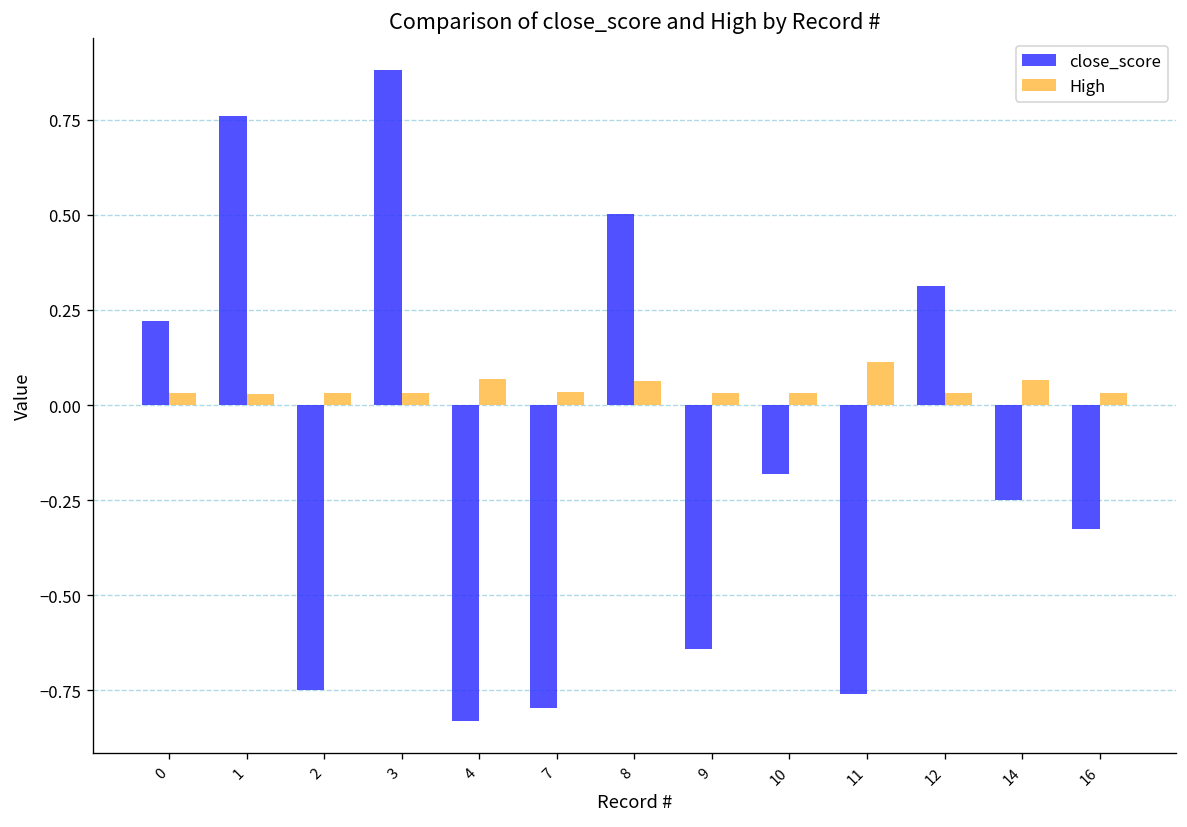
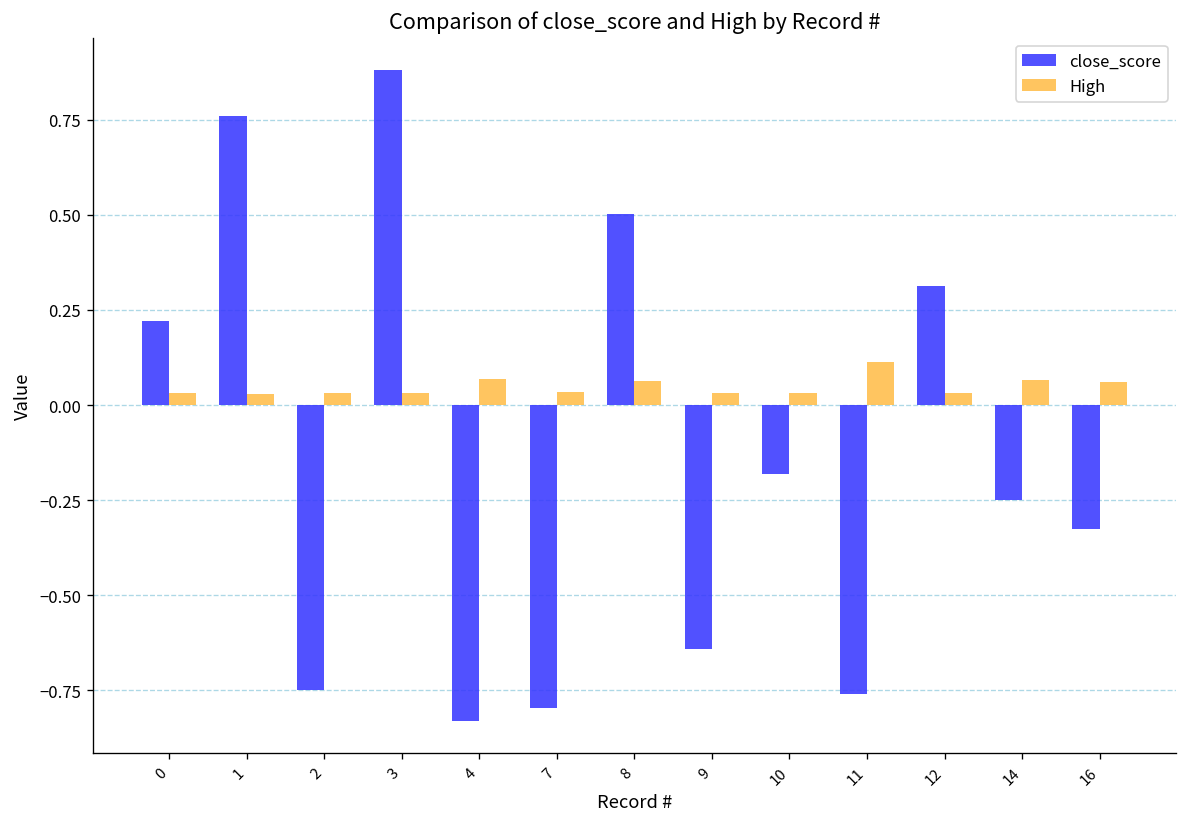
High, 16: 0.03 -> 0.06
